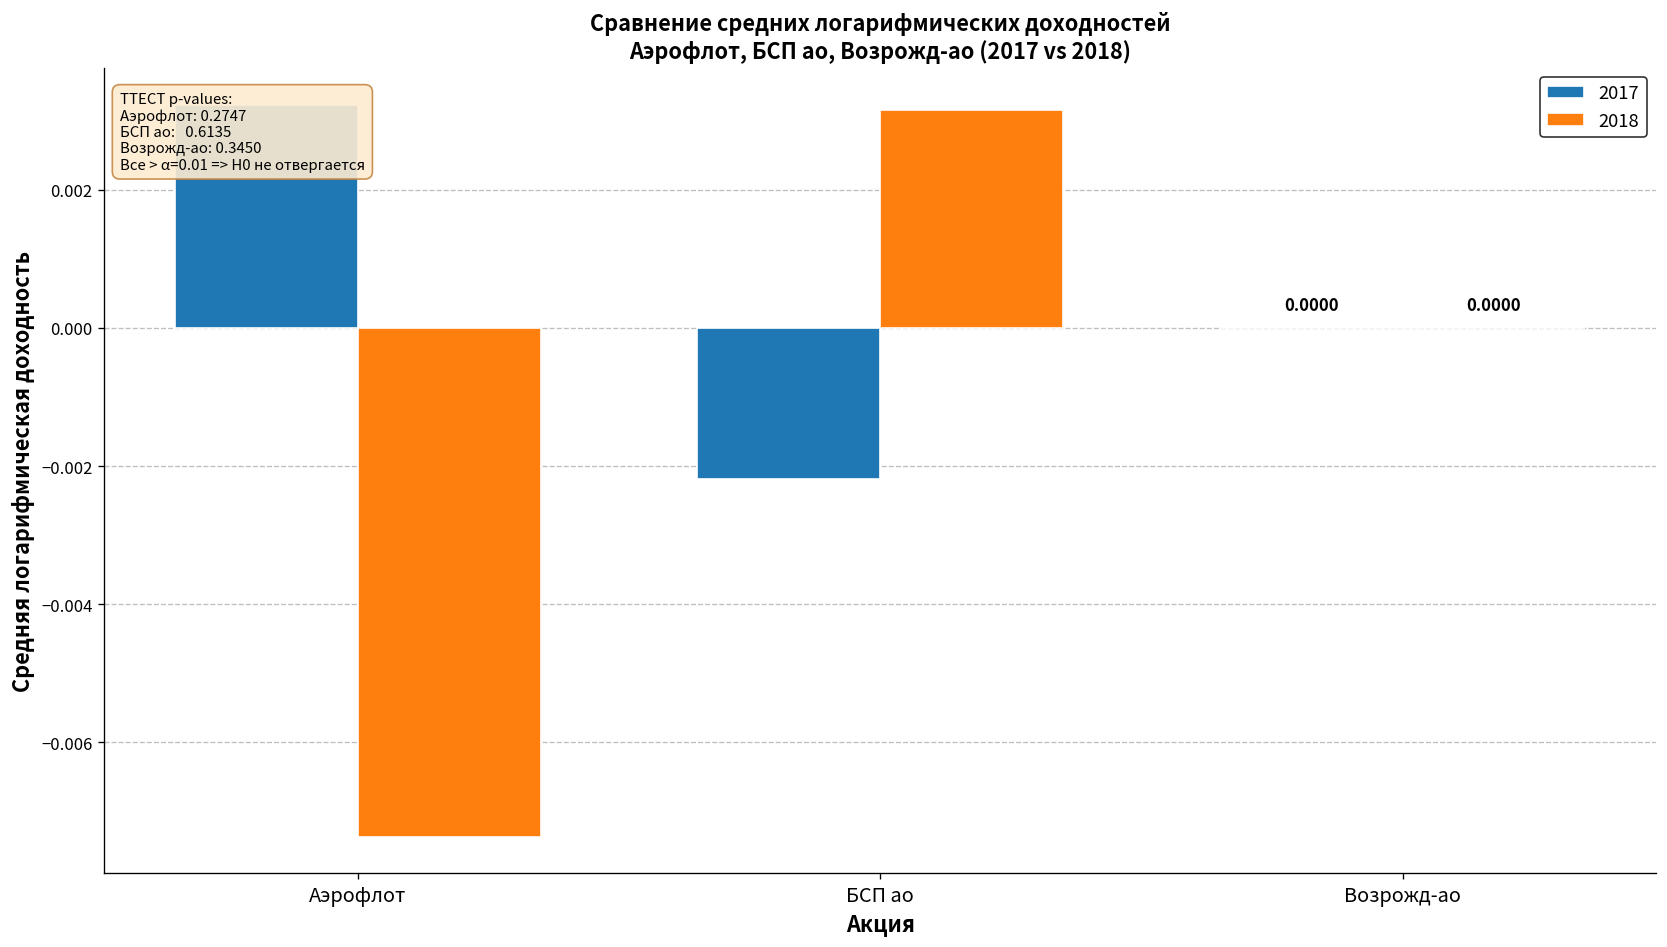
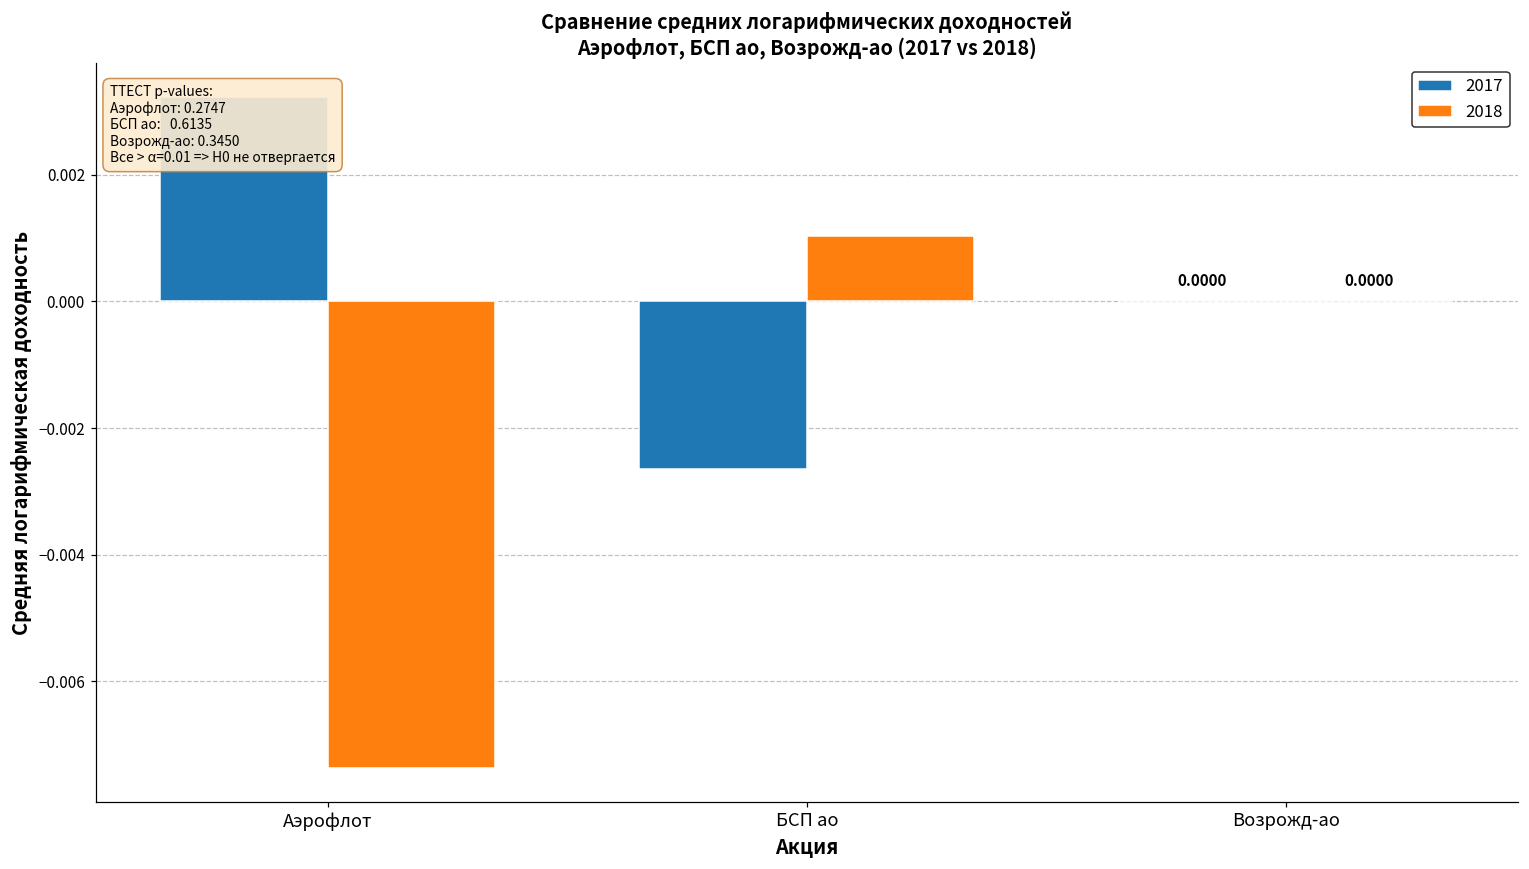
2017, БСП ао: -0.0022 -> -0.0026
2018, БСП ао: 0.0032 -> 0.0010
